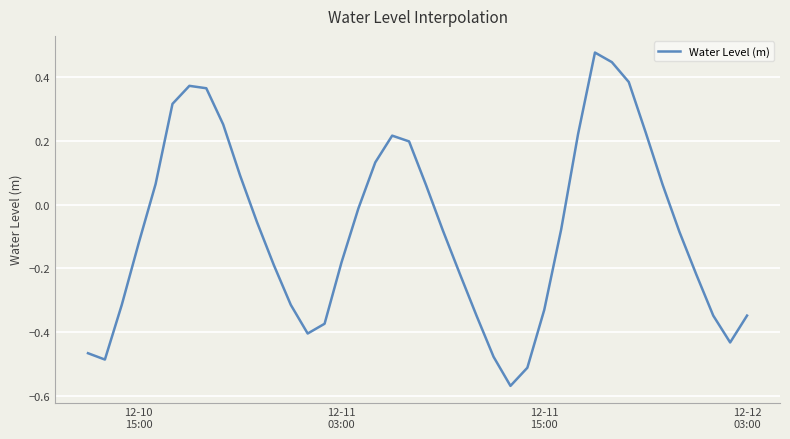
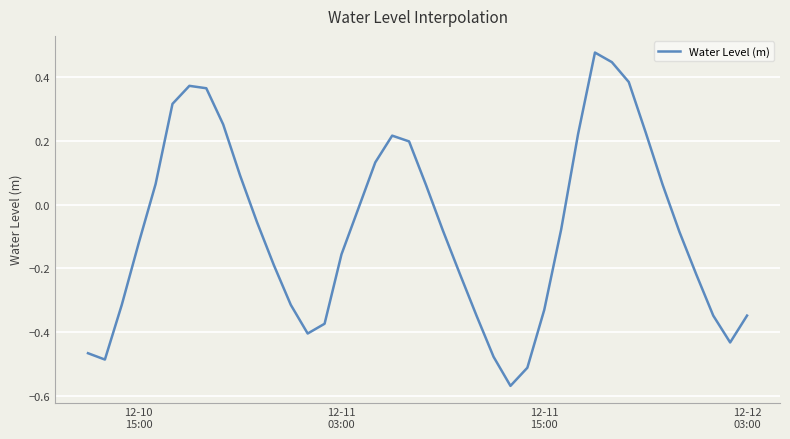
12-11 03:00: -0.18 -> -0.16
